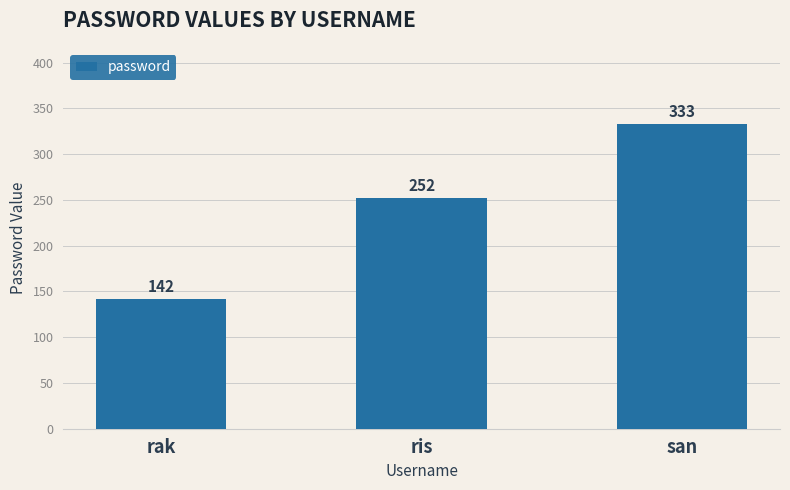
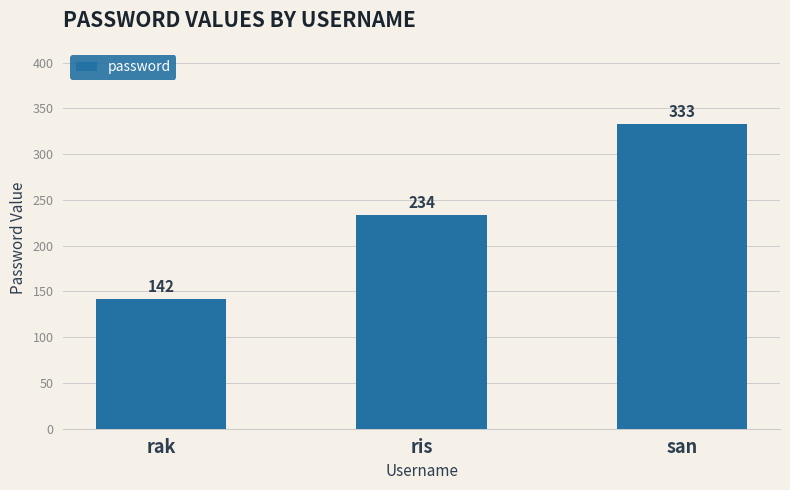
ris: 252 -> 234
